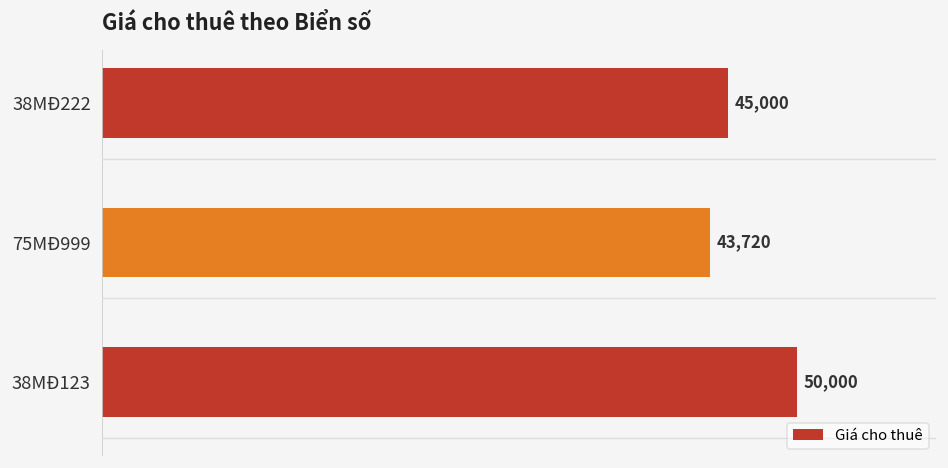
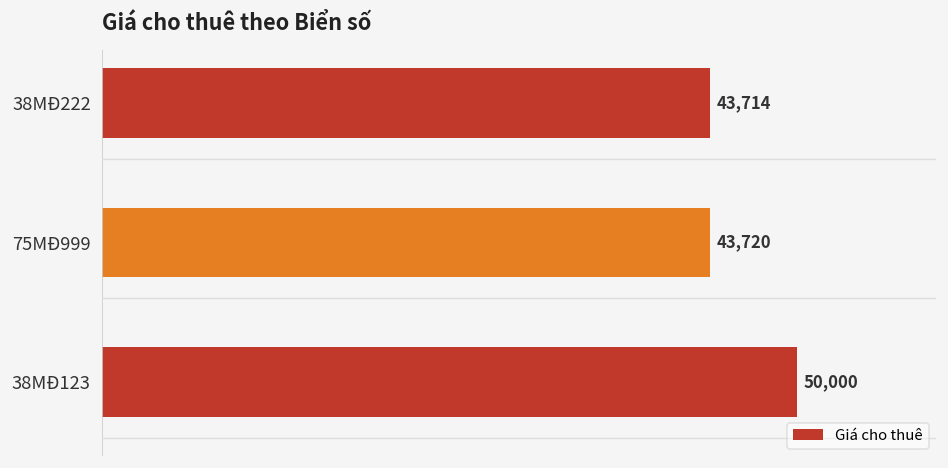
38MĐ222: 45,000 -> 43,714
